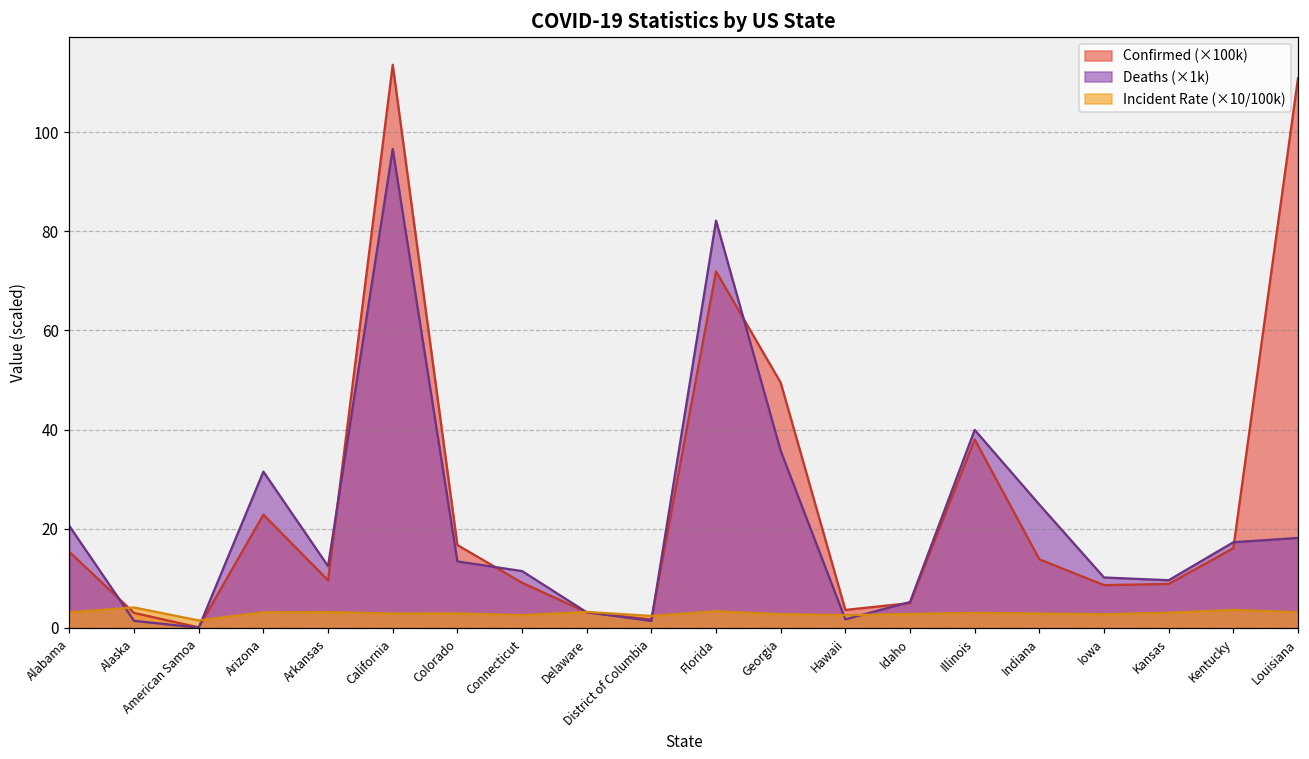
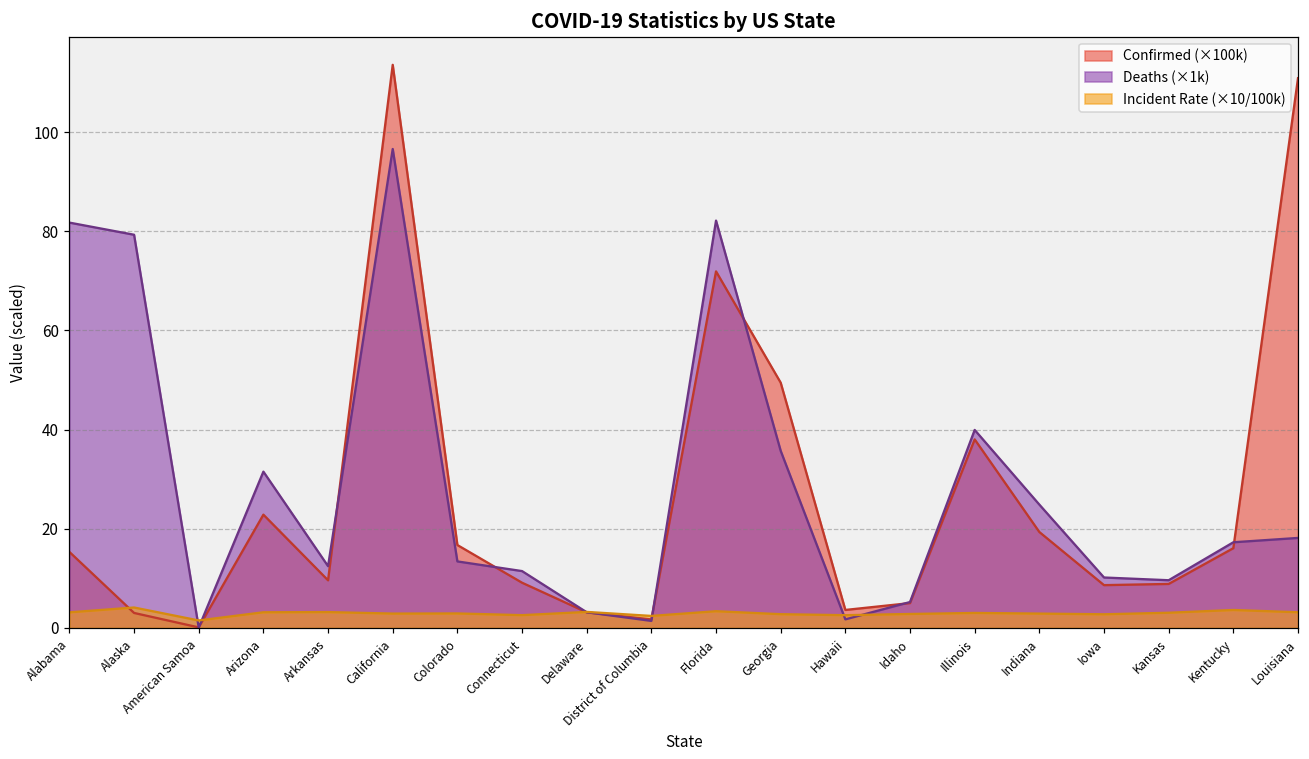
Deaths (×1k), Alabama: 21 -> 82
Deaths (×1k), Alaska: 1 -> 79
Confirmed (×100k), Indiana: 14 -> 19
